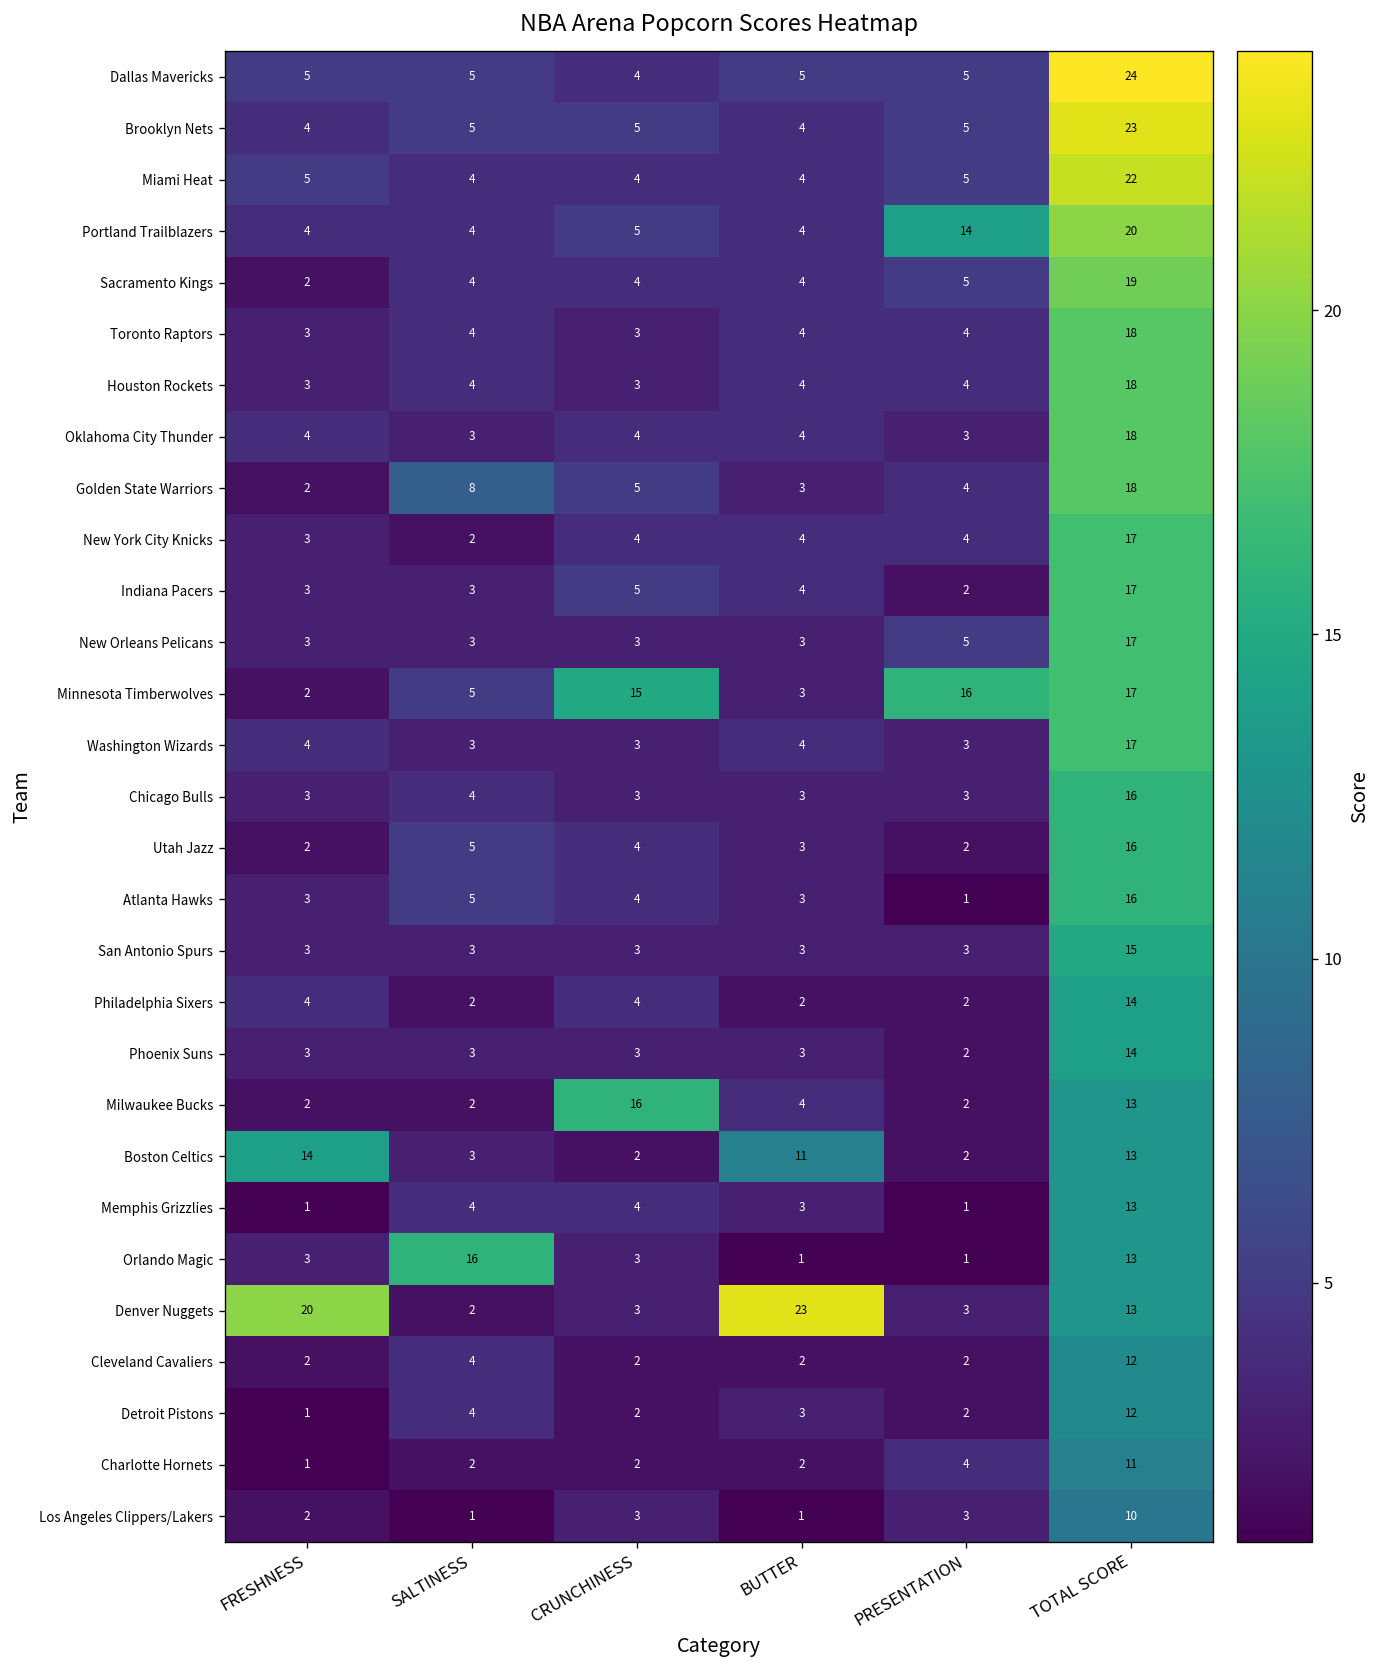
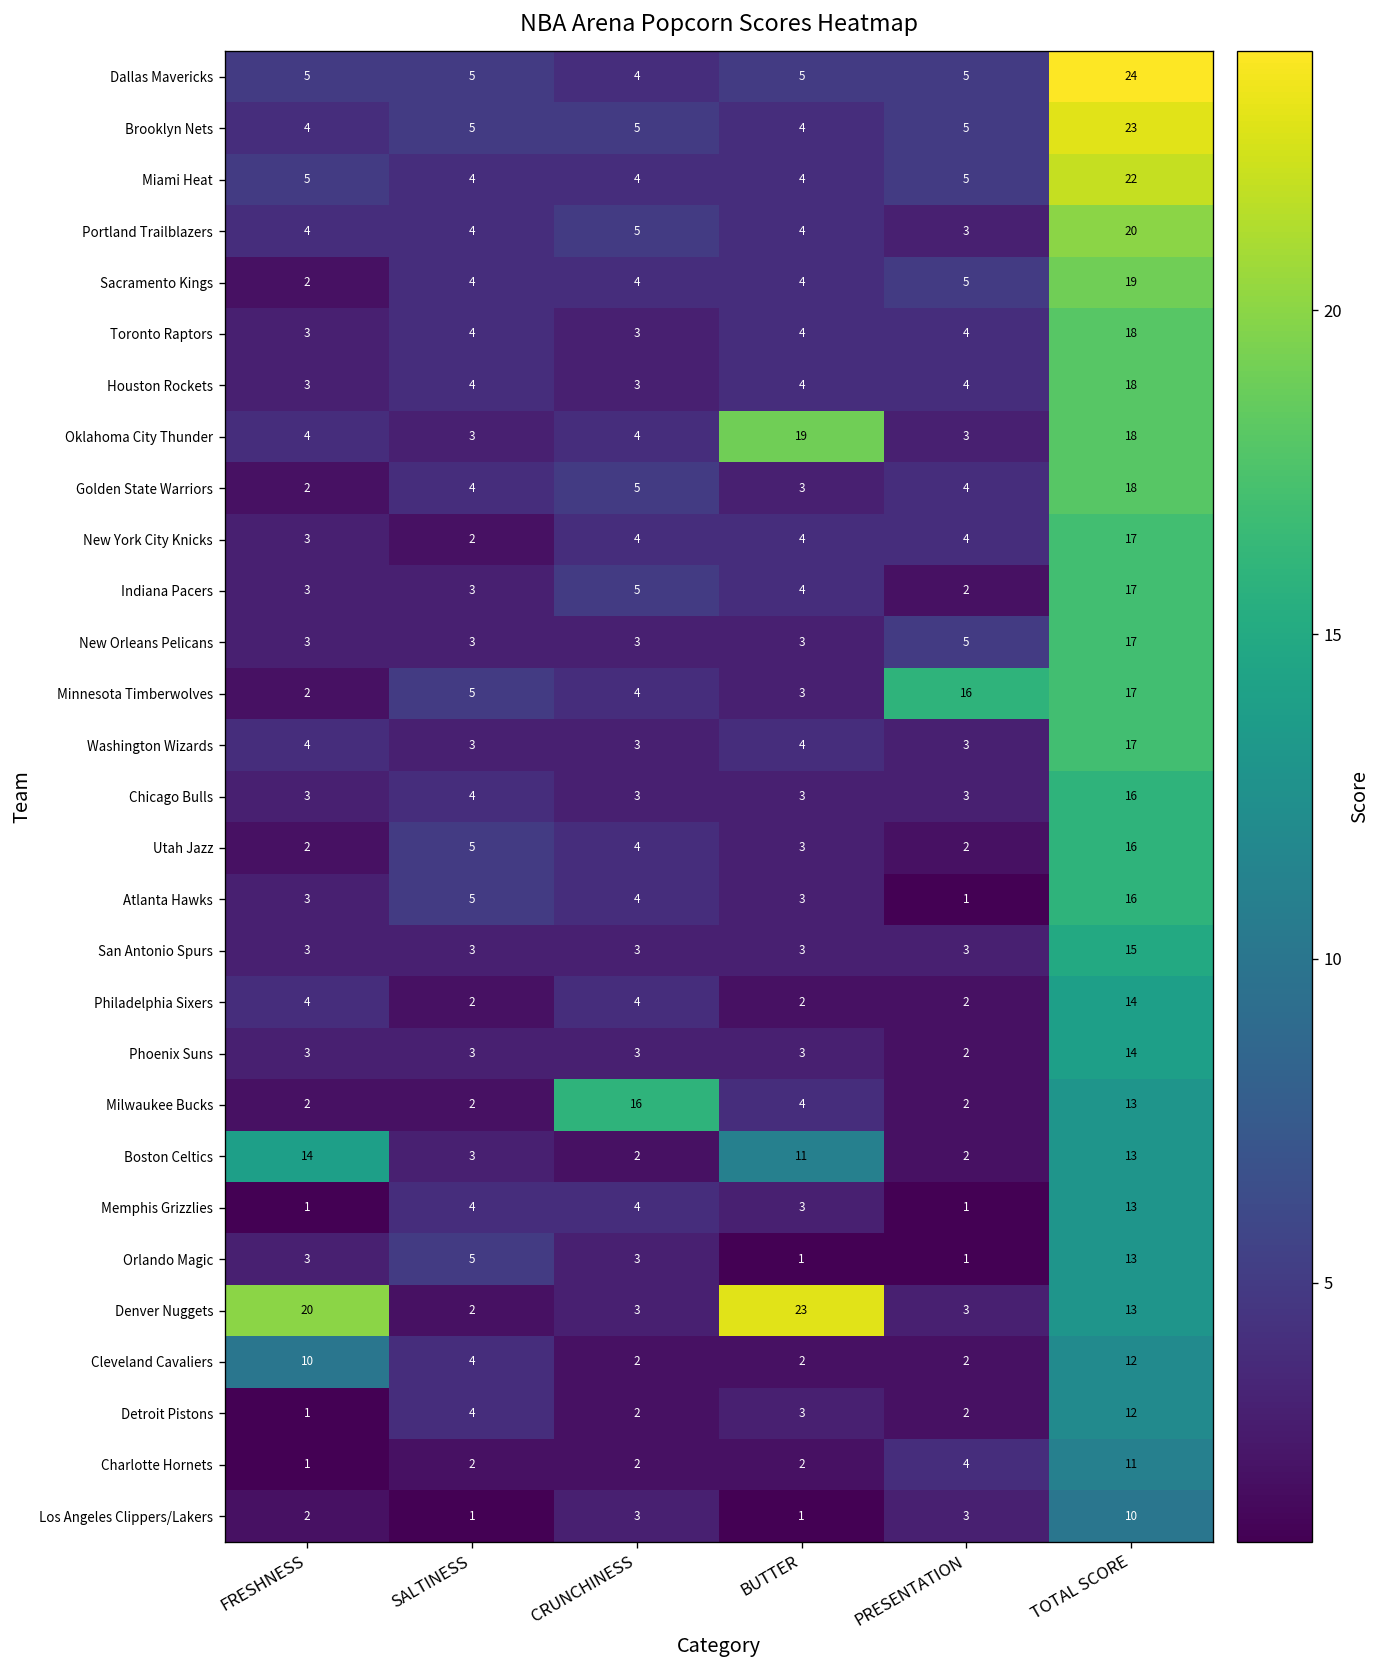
Portland Trailblazers, PRESENTATION: 14 -> 3
Oklahoma City Thunder, BUTTER: 4 -> 19
Golden State Warriors, SALTINESS: 8 -> 4
Minnesota Timberwolves, CRUNCHINESS: 15 -> 4
Orlando Magic, SALTINESS: 16 -> 5
Cleveland Cavaliers, FRESHNESS: 2 -> 10
